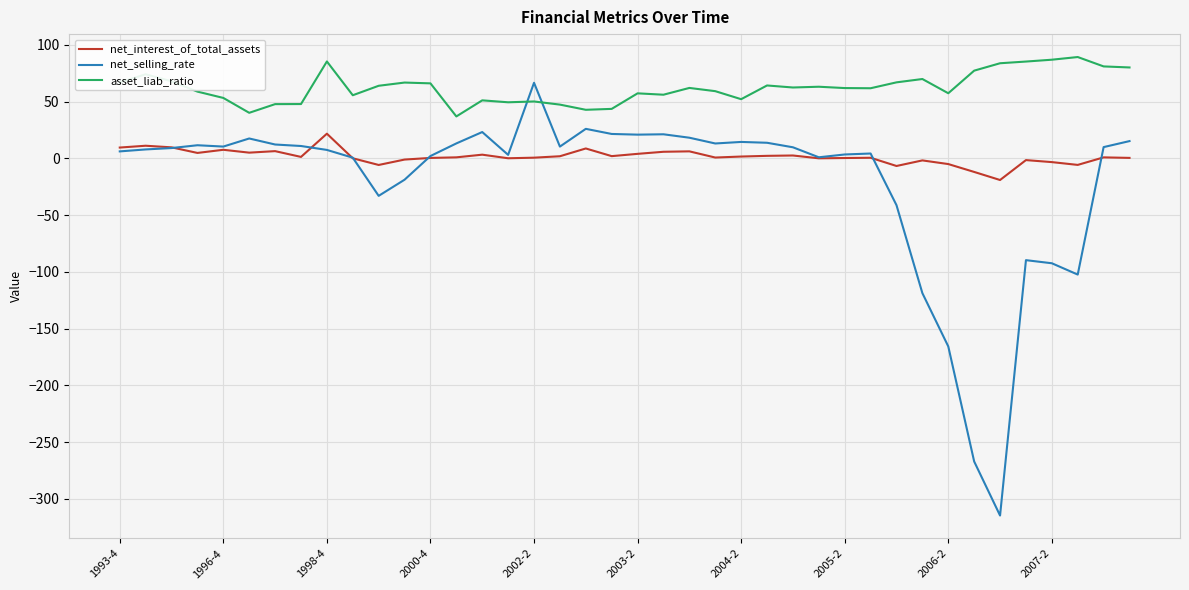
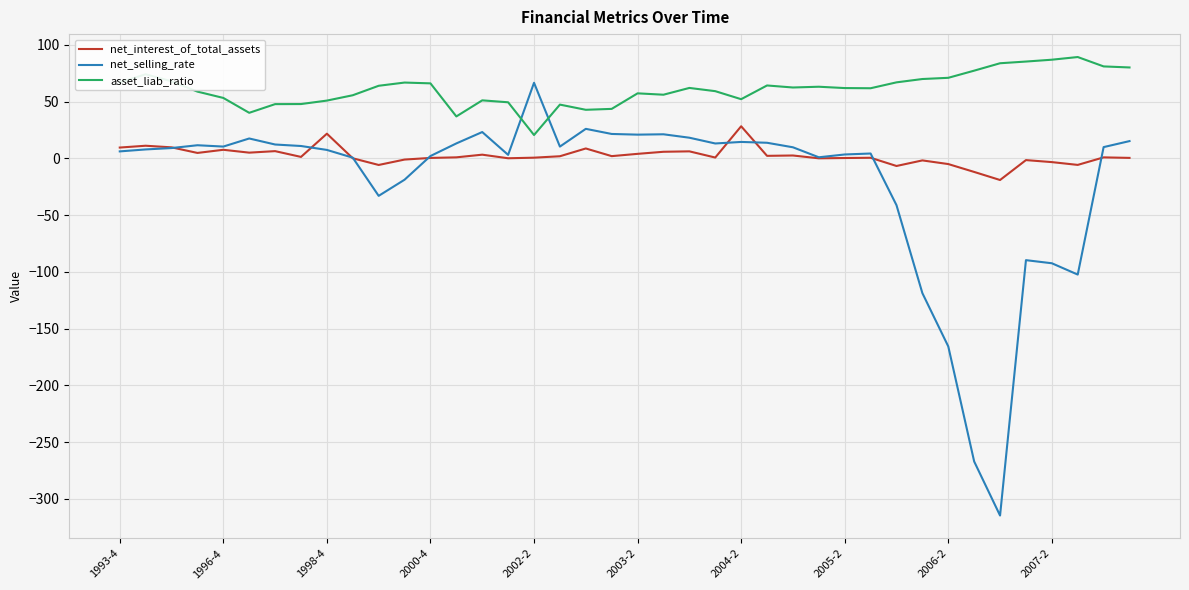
asset_liab_ratio, 1998-4: 85 -> 51
asset_liab_ratio, 2002-2: 50 -> 21
net_interest_of_total_assets, 2004-2: 2 -> 28
asset_liab_ratio, 2006-2: 57 -> 71
